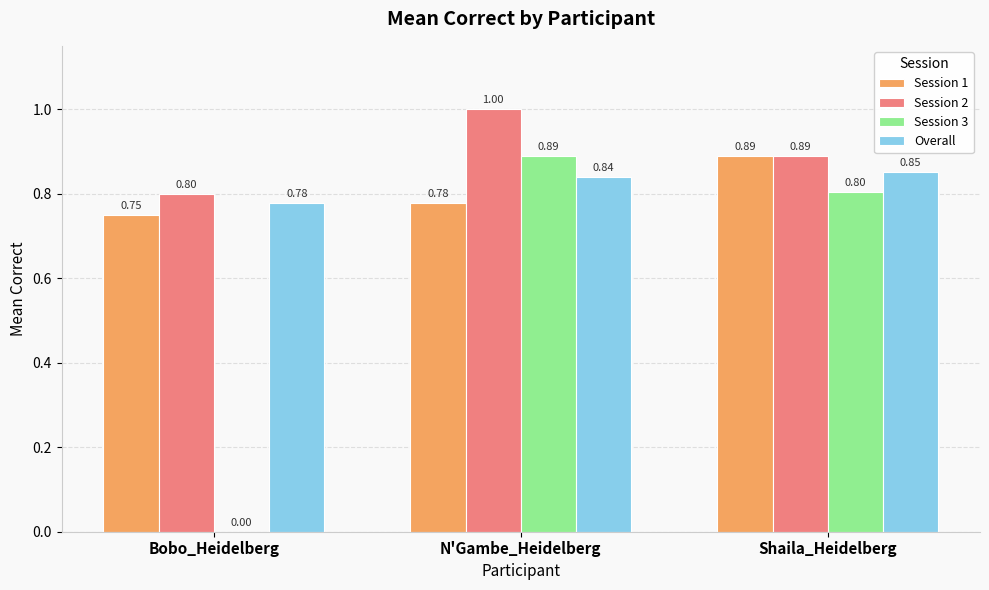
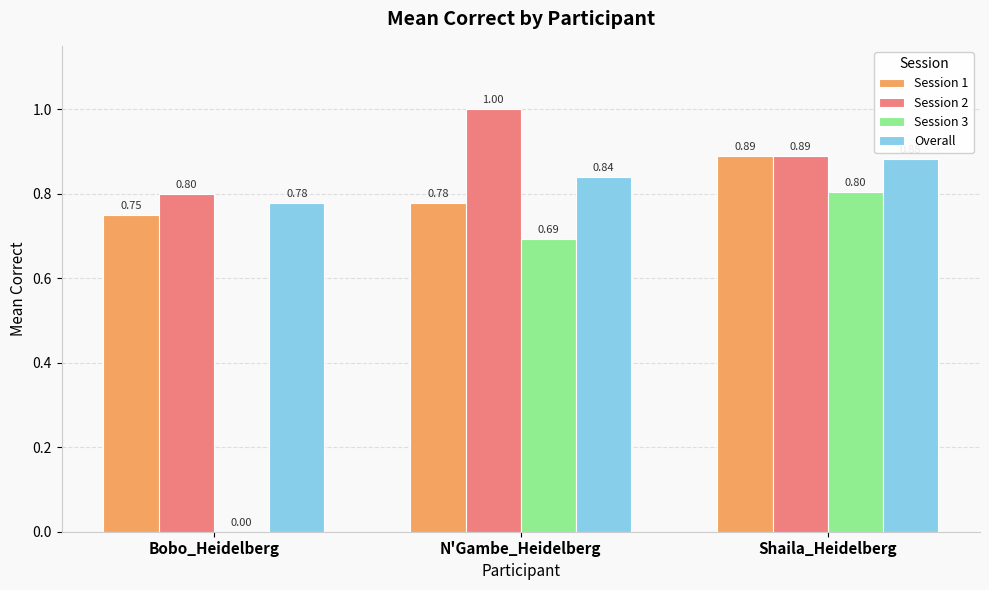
Session 3, N'Gambe_Heidelberg: 0.89 -> 0.69
Overall, Shaila_Heidelberg: 0.85 -> 0.88
